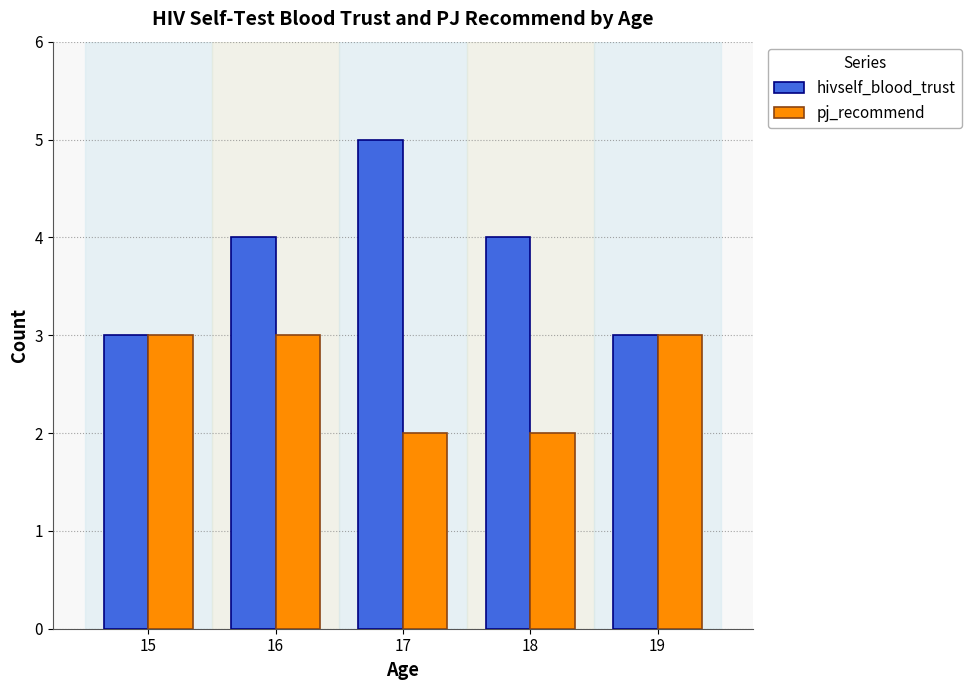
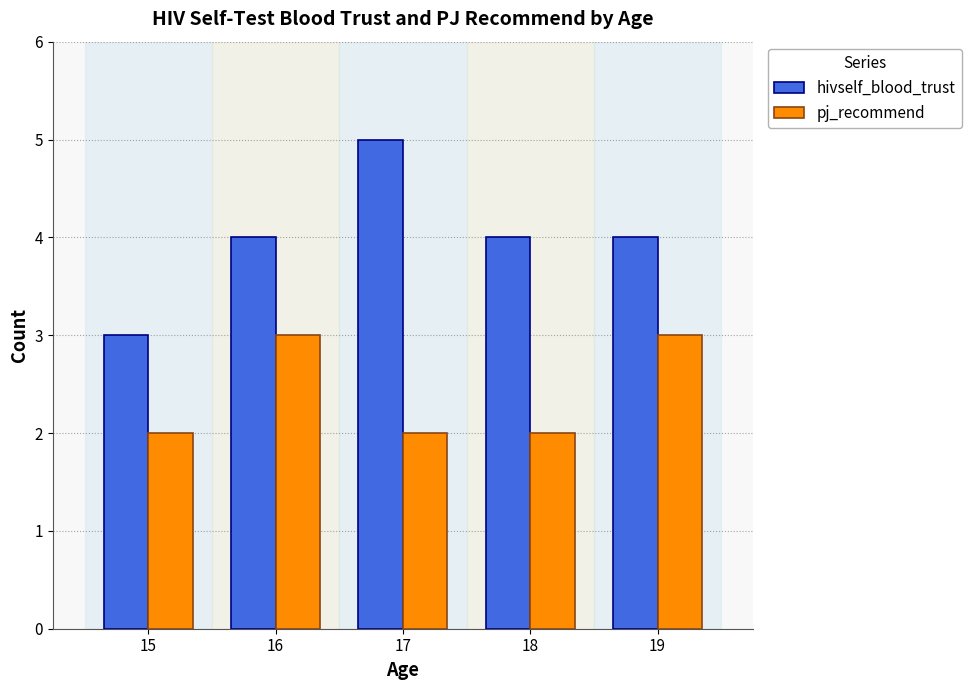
pj_recommend, 15: 3 -> 2
hivself_blood_trust, 19: 3 -> 4
